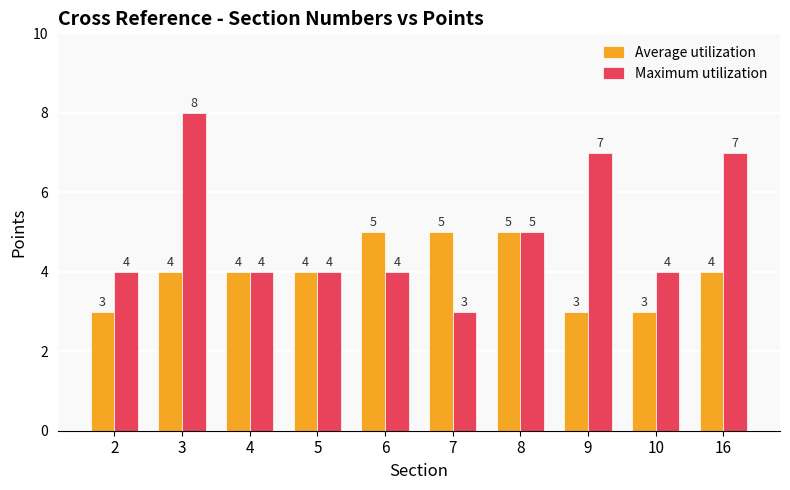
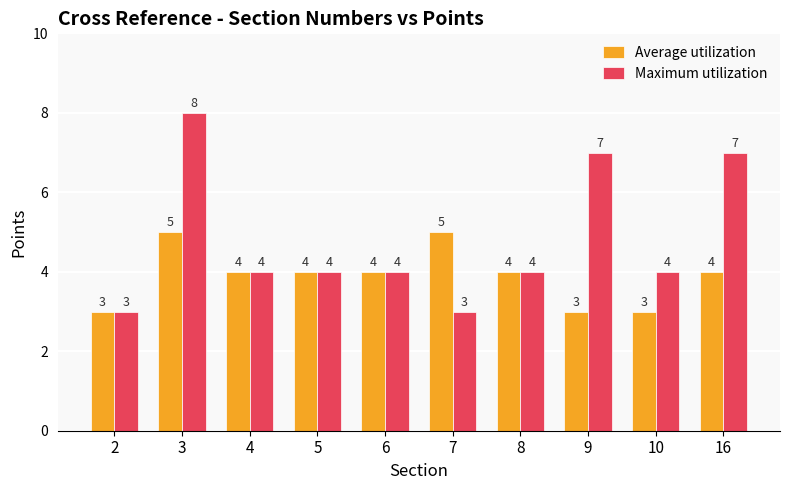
Maximum utilization, 2: 4 -> 3
Average utilization, 3: 4 -> 5
Average utilization, 6: 5 -> 4
Average utilization, 8: 5 -> 4
Maximum utilization, 8: 5 -> 4
